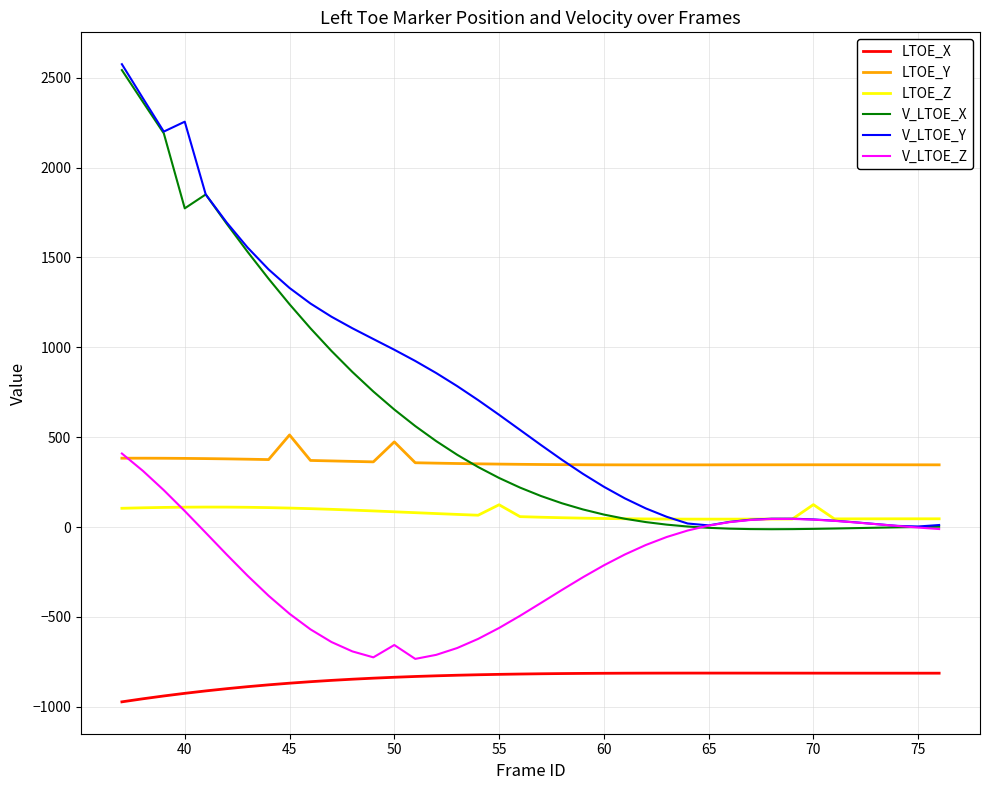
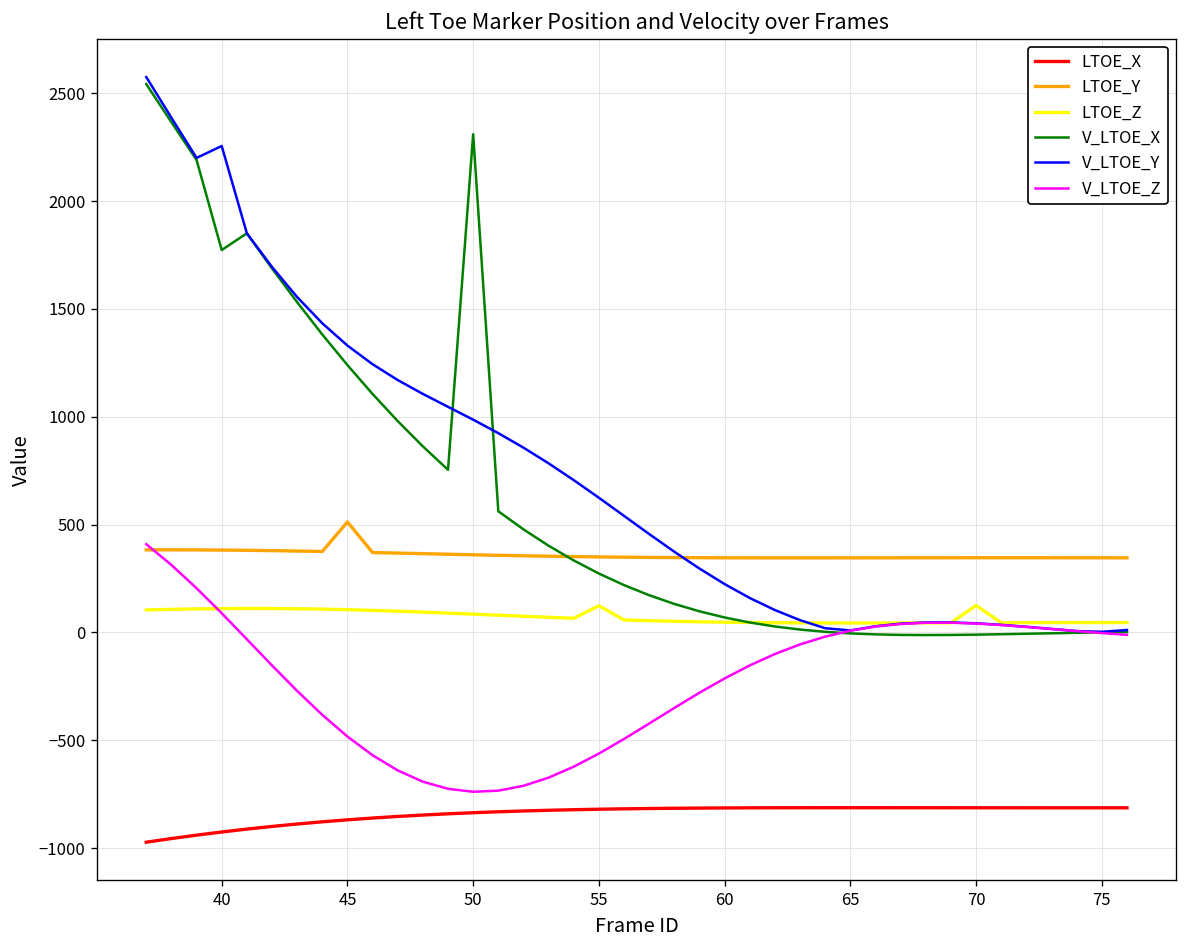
LTOE_Y, 50: 470 -> 360
V_LTOE_X, 50: 650 -> 2310
V_LTOE_Z, 50: -660 -> -740
